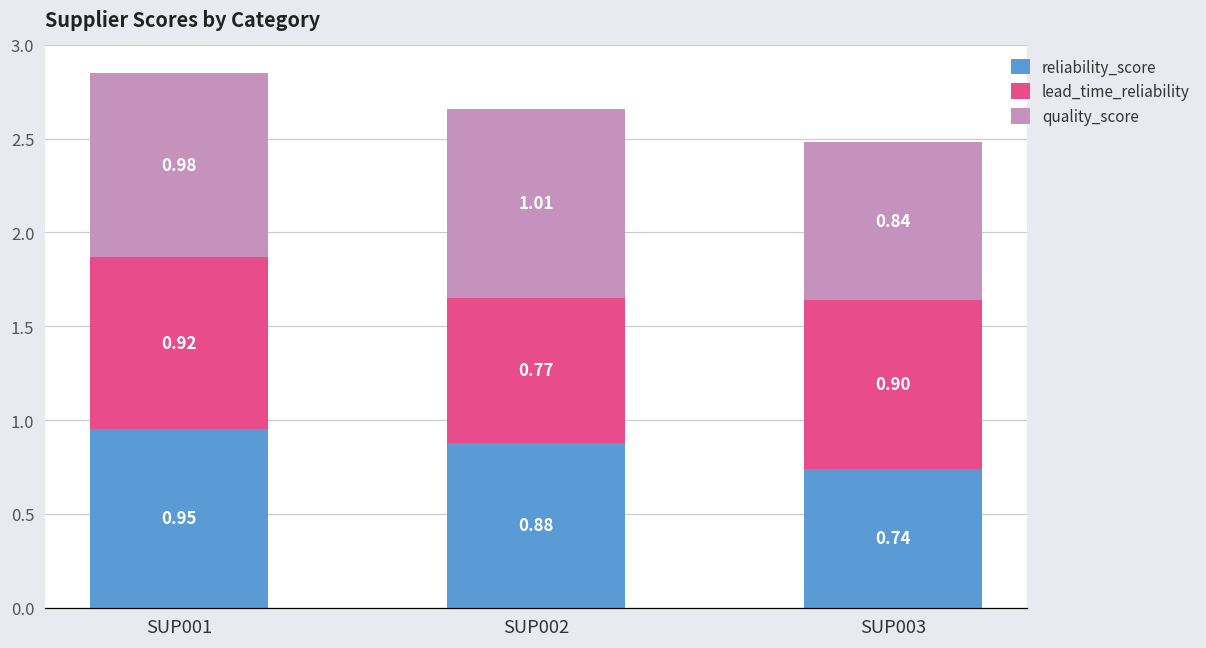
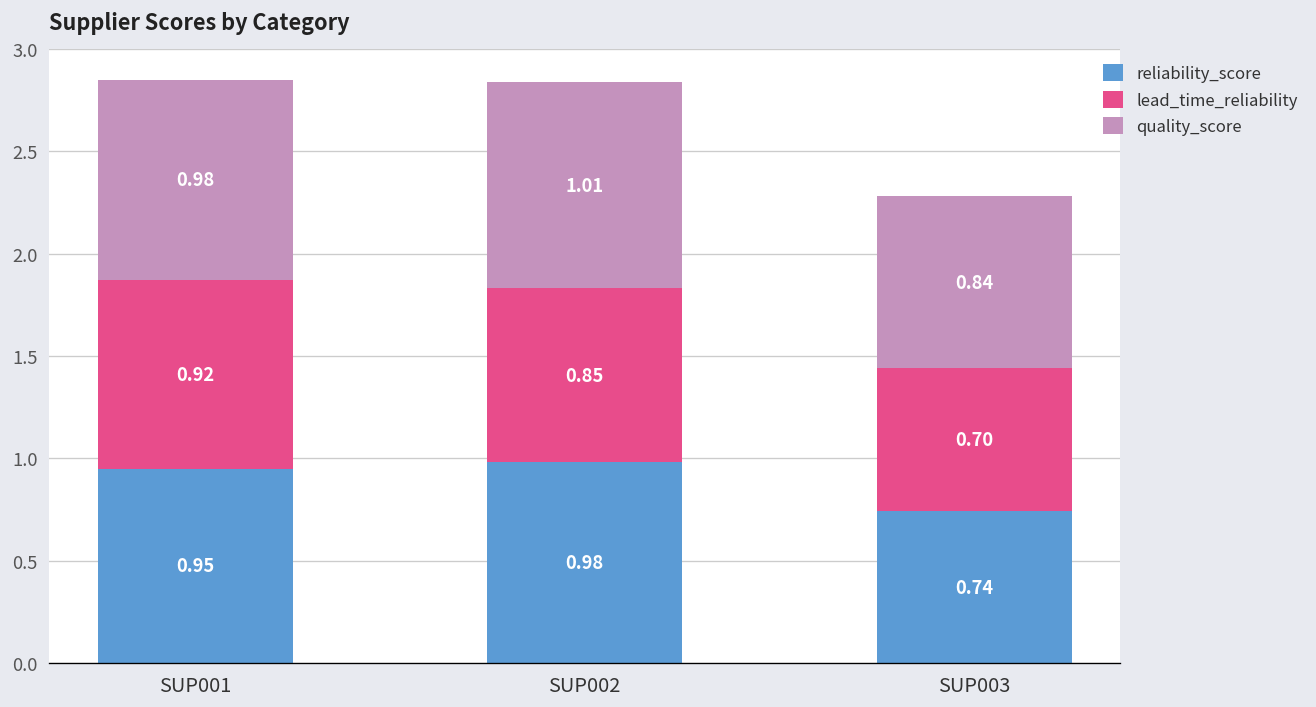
reliability_score, SUP002: 0.88 -> 0.98
lead_time_reliability, SUP002: 0.77 -> 0.85
lead_time_reliability, SUP003: 0.90 -> 0.70
